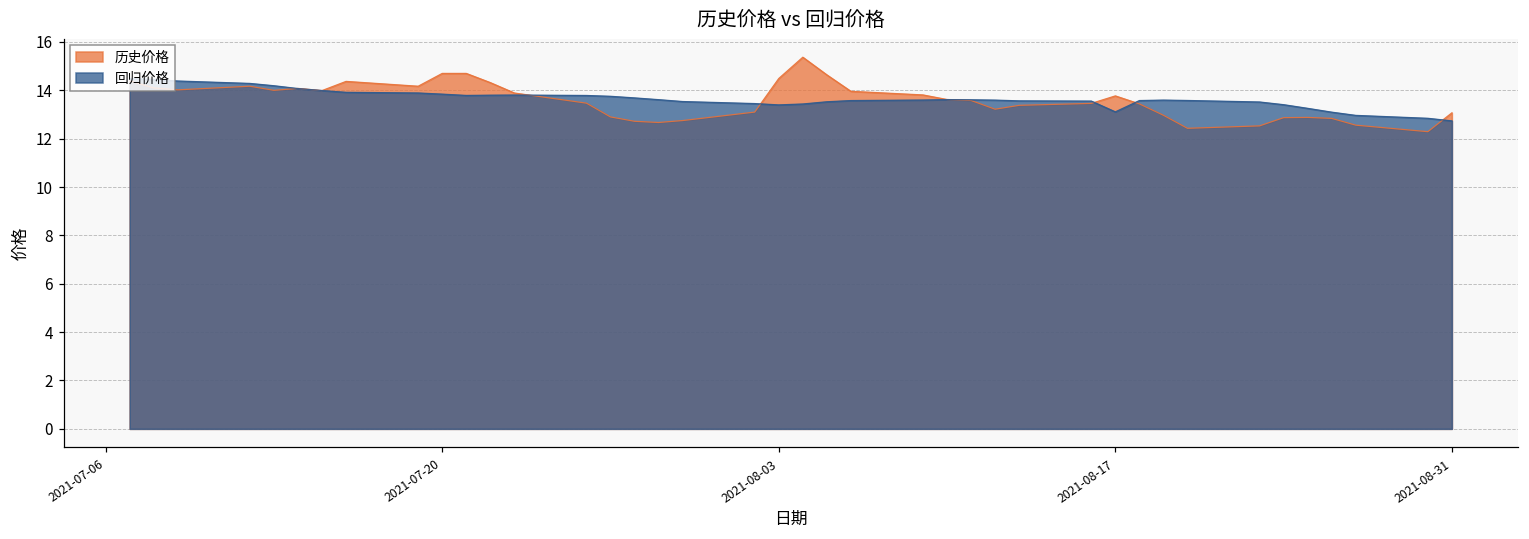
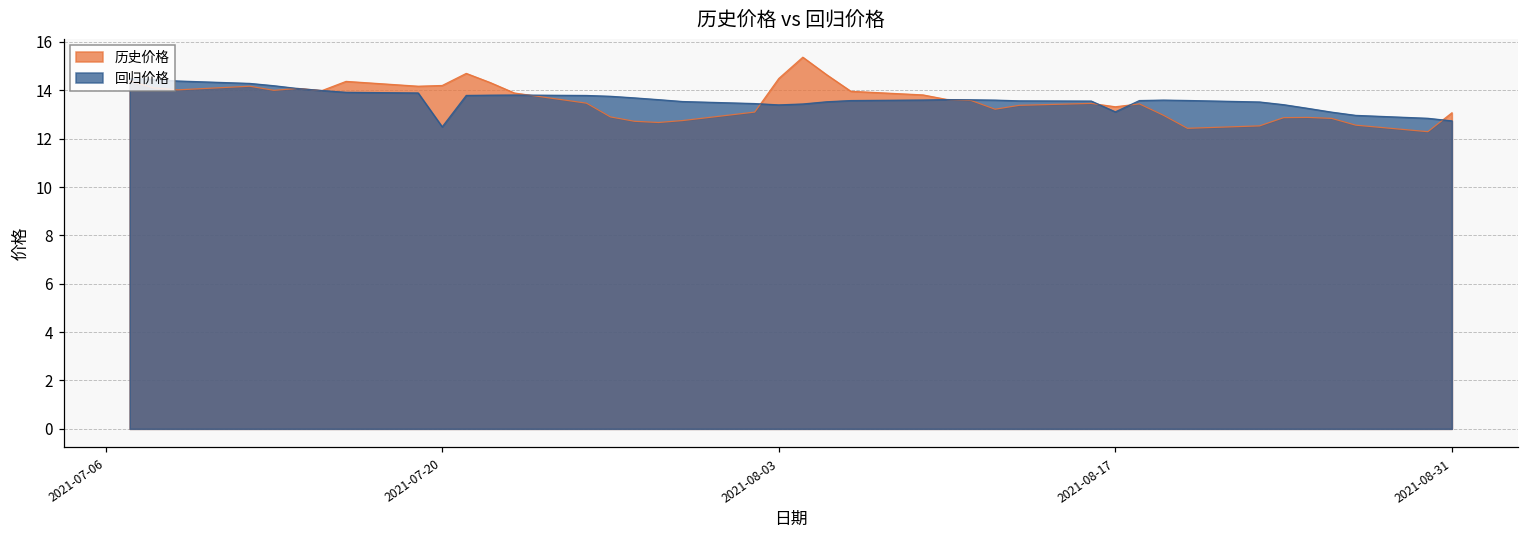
历史价格, 2021-07-20: 14.7 -> 14.2
回归价格, 2021-07-20: 13.8 -> 12.5
历史价格, 2021-08-17: 13.8 -> 13.3
